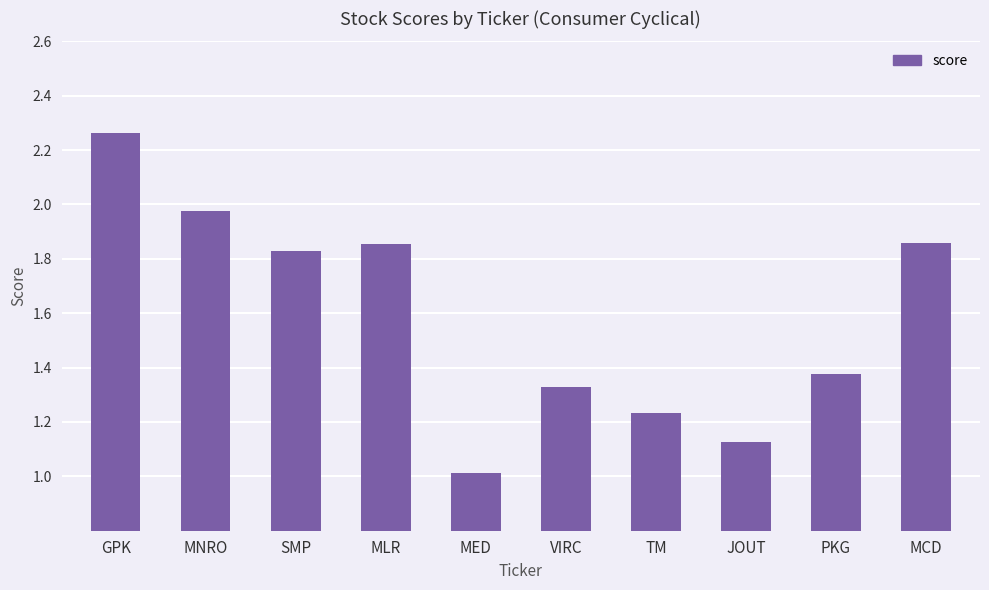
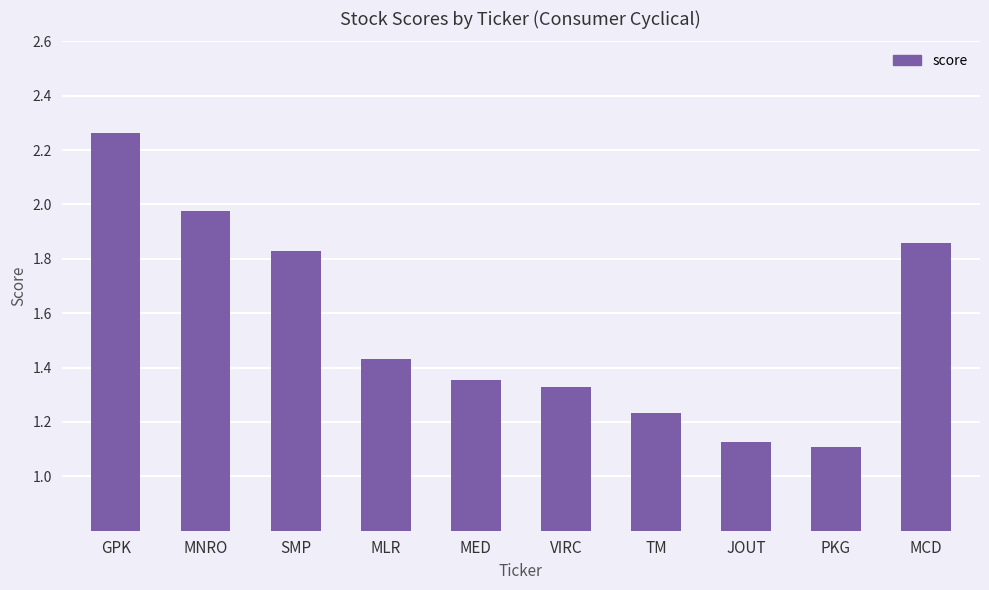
MLR: 1.86 -> 1.43
MED: 1.01 -> 1.35
PKG: 1.38 -> 1.11
